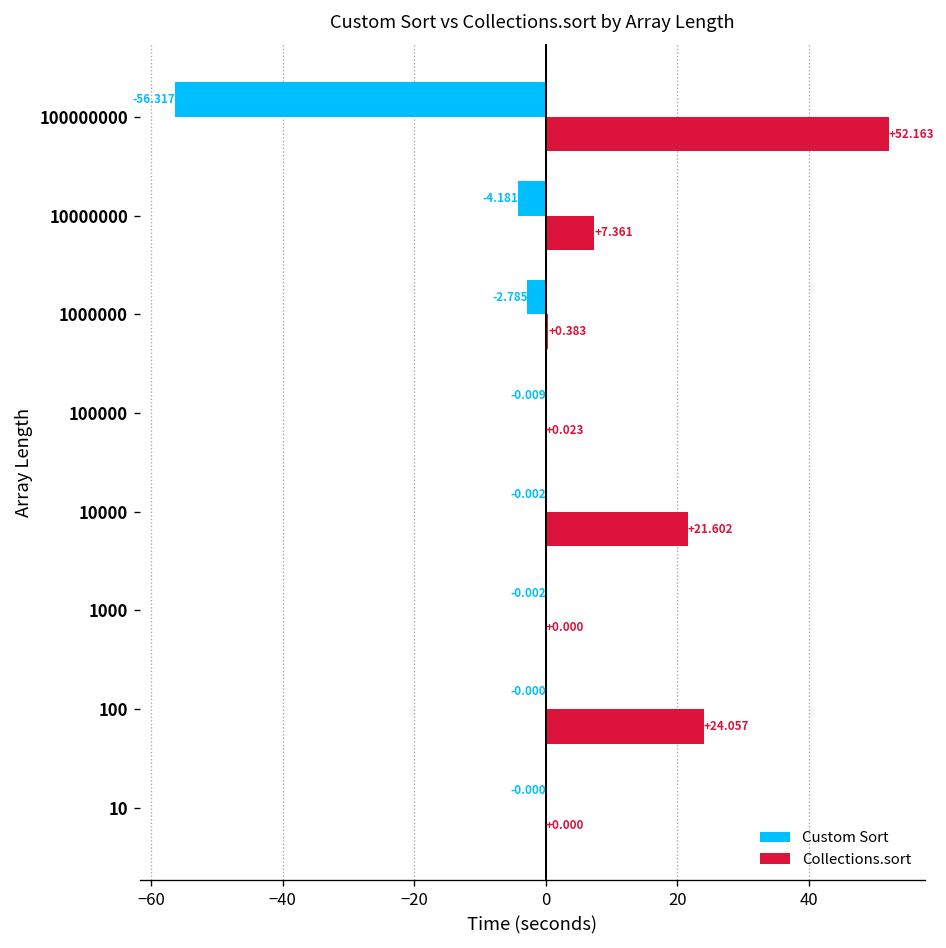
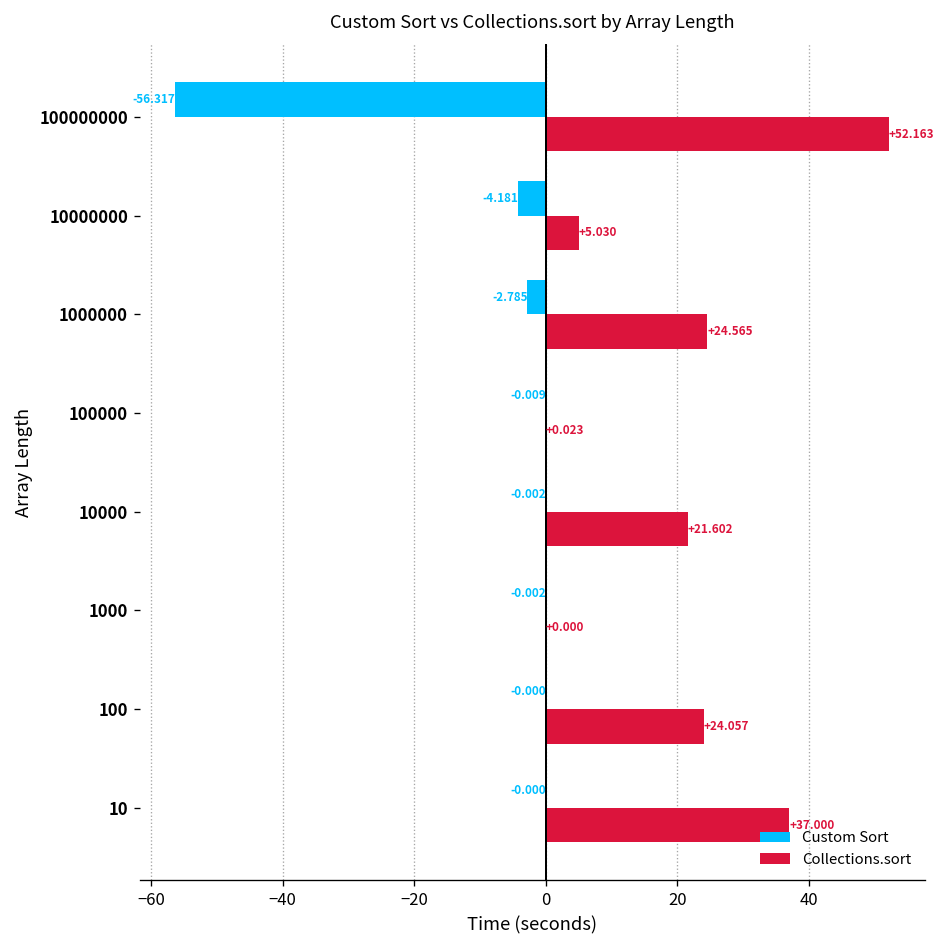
Collections.sort, 10000000: +7.361 -> +5.030
Collections.sort, 1000000: +0.383 -> +24.565
Collections.sort, 10: +0.000 -> +37.000
